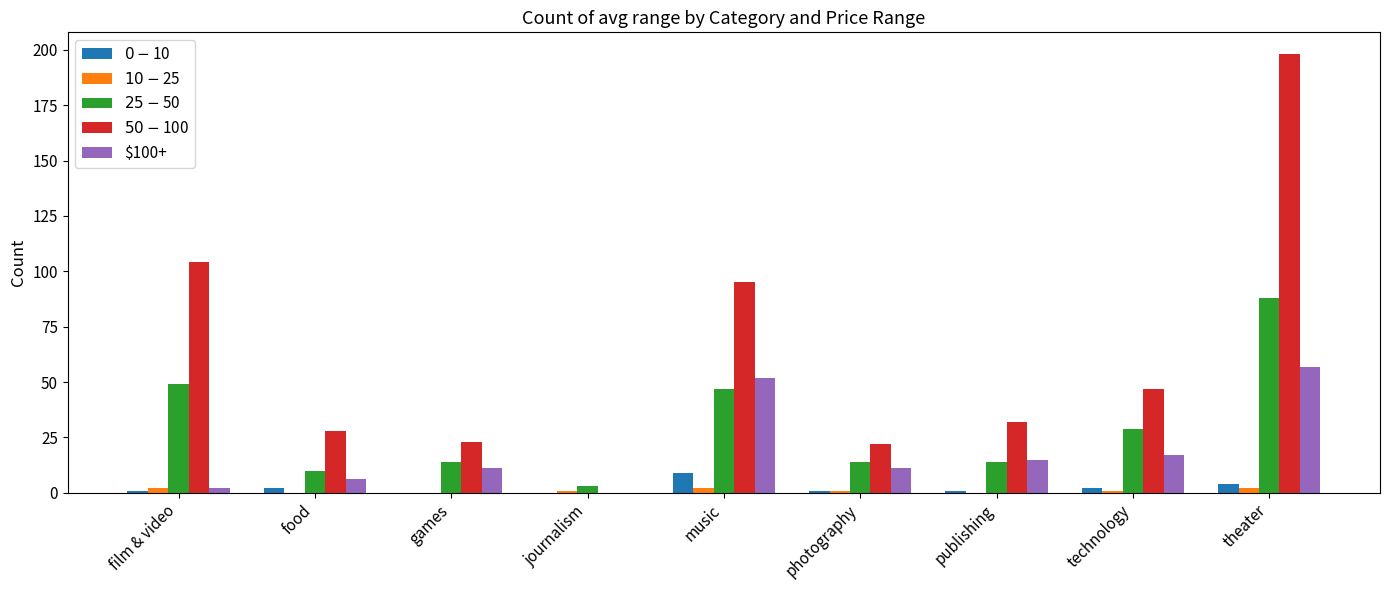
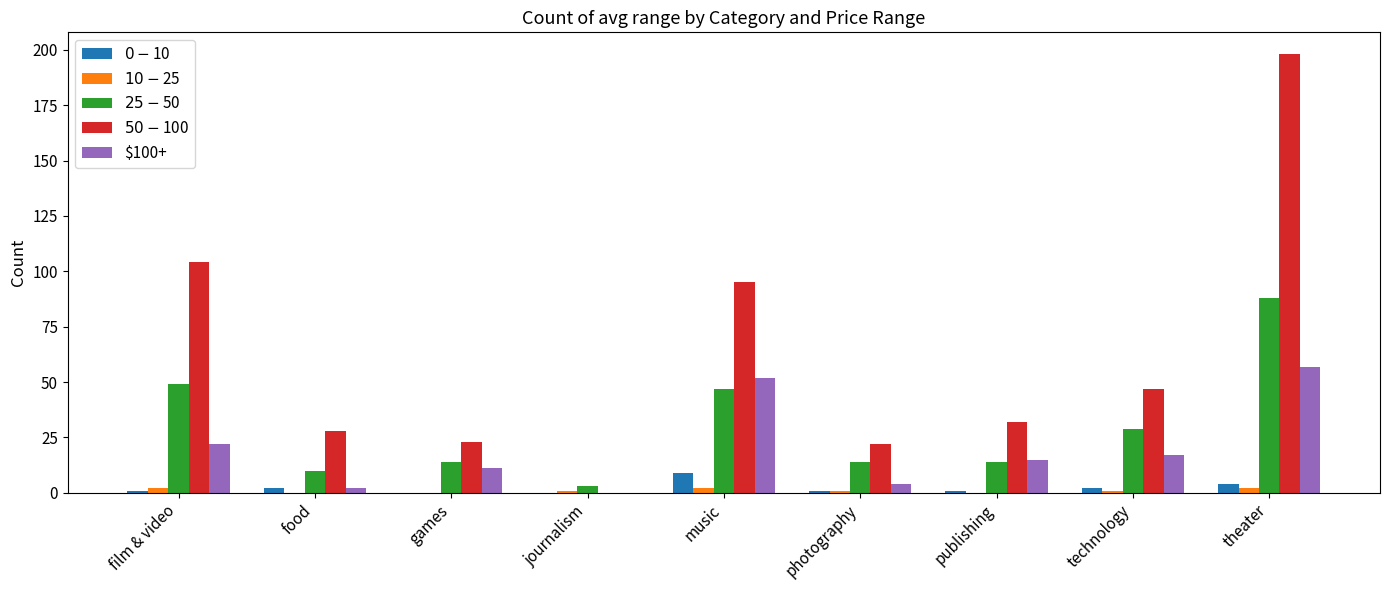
$100+, film & video: 2 -> 22
$100+, food: 6 -> 2
$100+, photography: 11 -> 4
